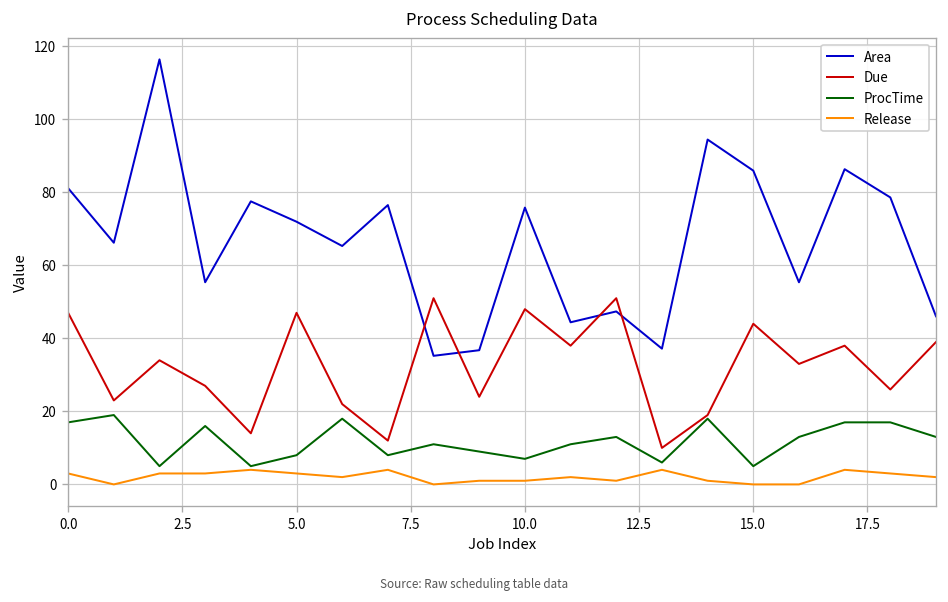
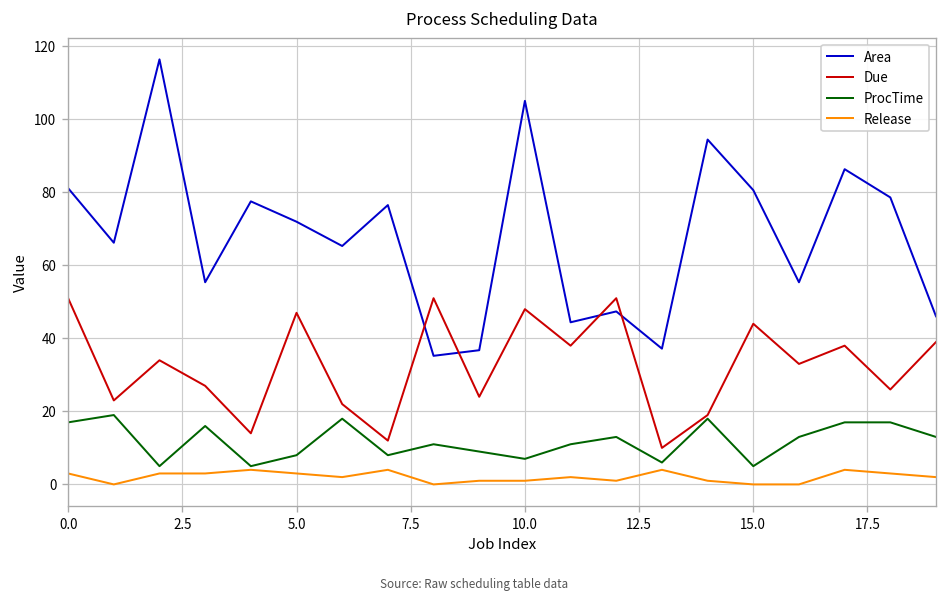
Due, 0.0: 47 -> 51
Area, 10.0: 76 -> 105
Area, 15.0: 86 -> 81
